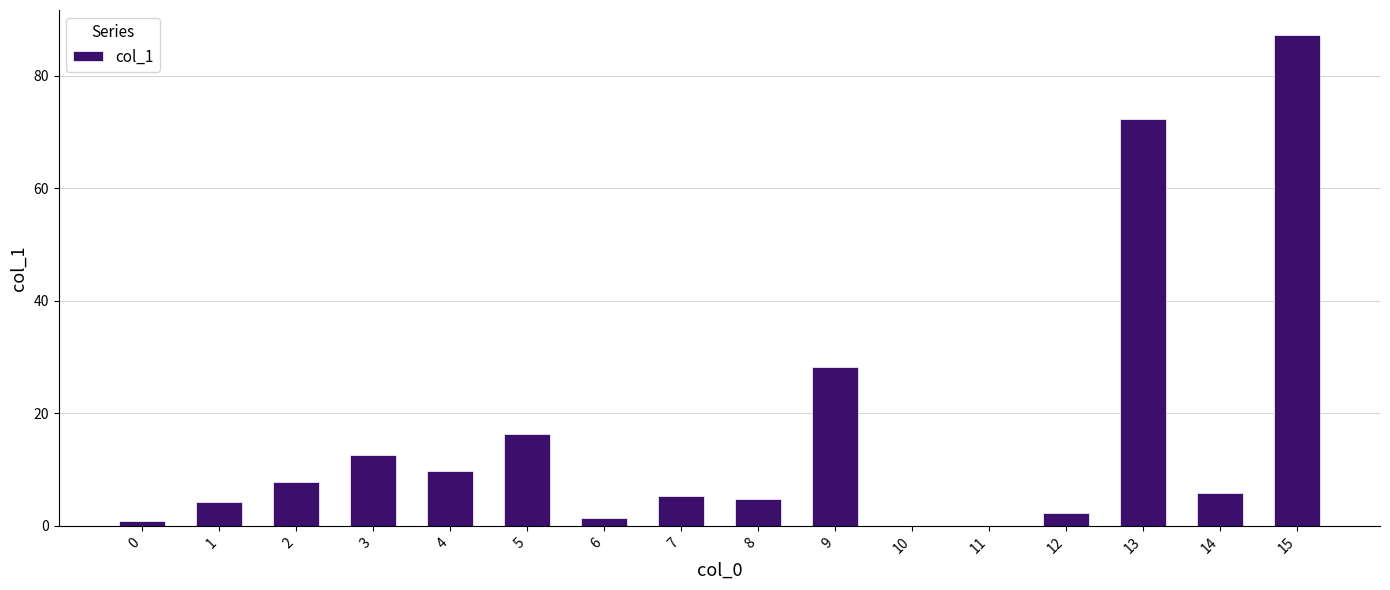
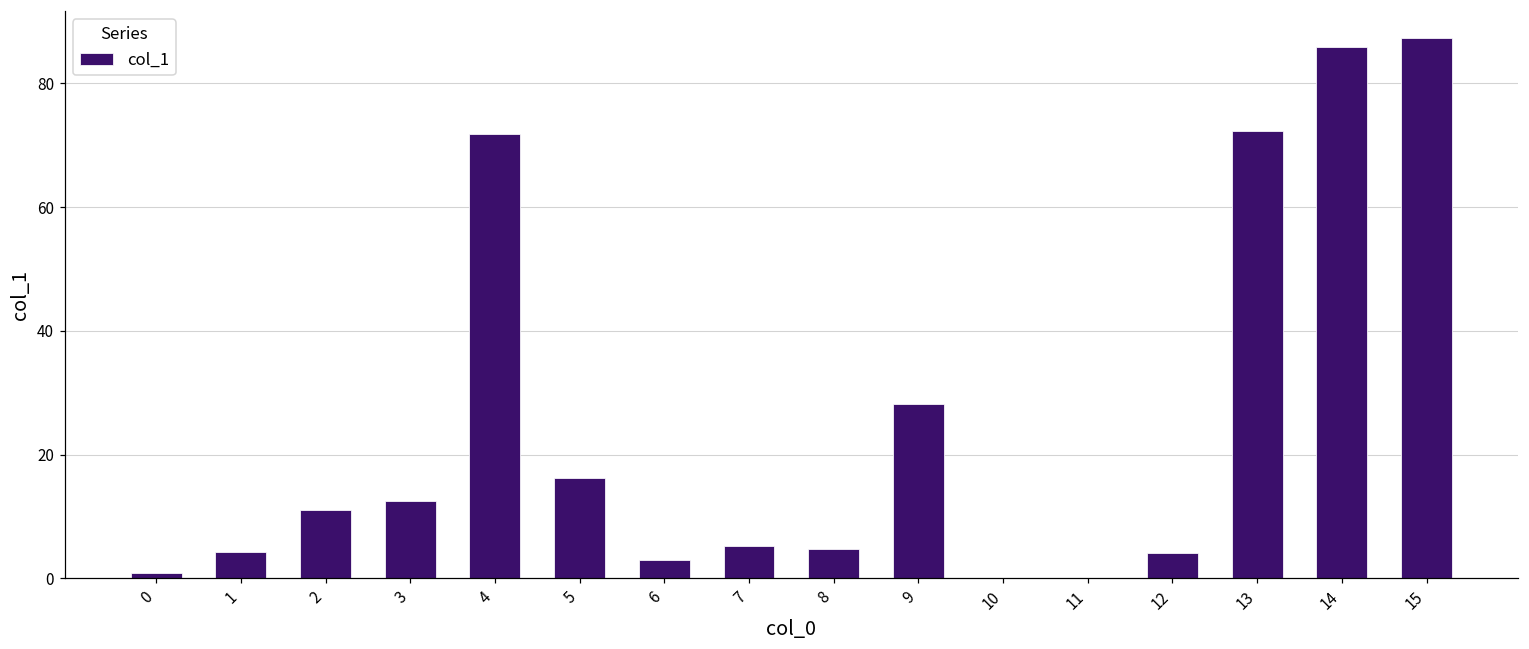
2: 8 -> 11
4: 10 -> 72
6: 1 -> 3
12: 2 -> 4
14: 6 -> 86
